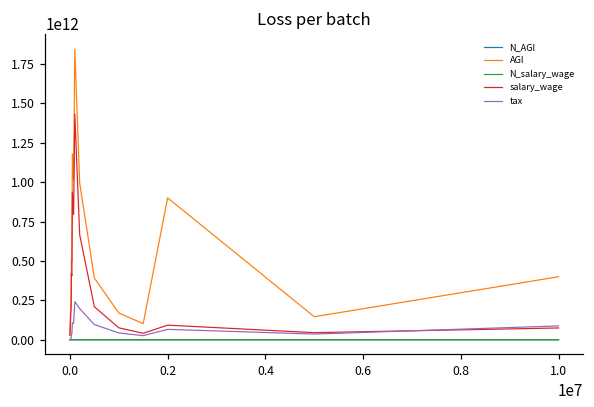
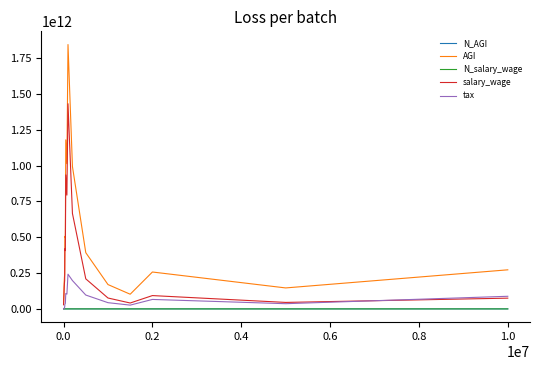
AGI, 0.2: 900000000000 -> 260000000000
AGI, 1.0: 400000000000 -> 270000000000
